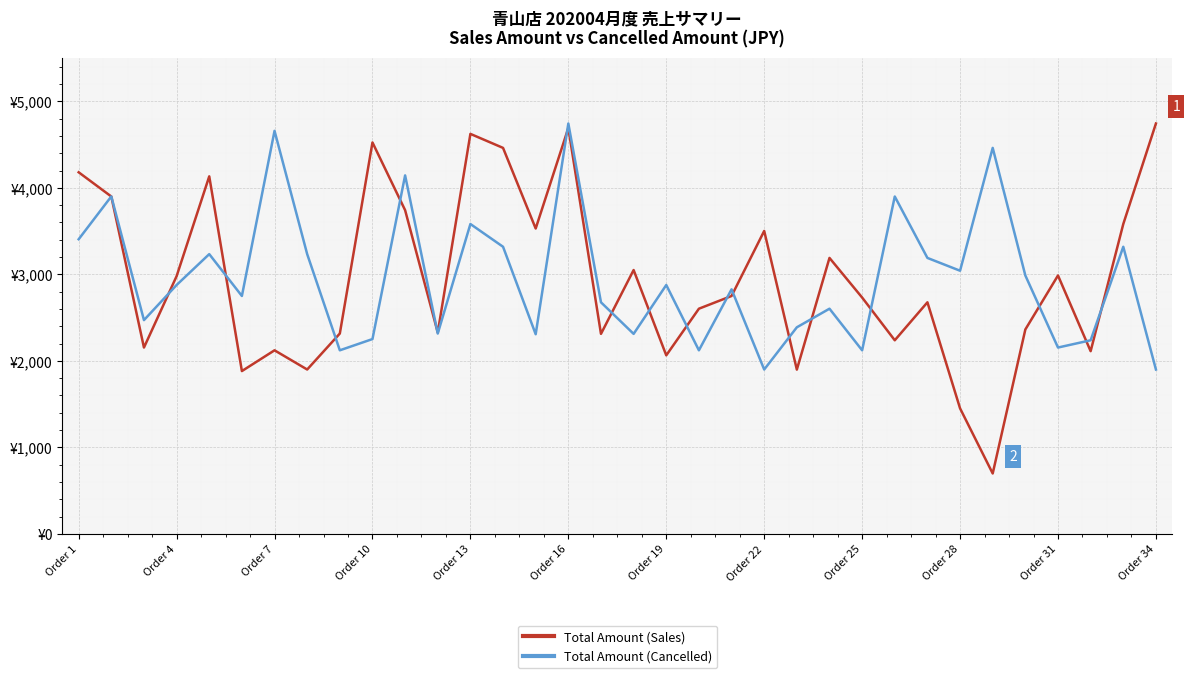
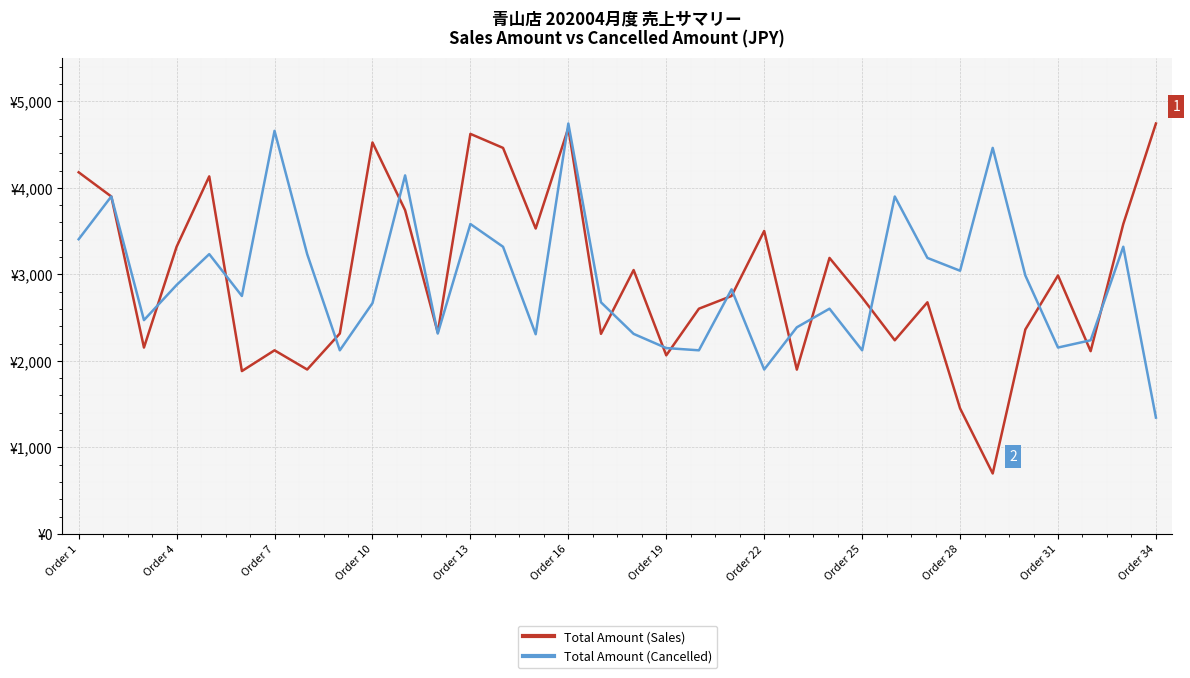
Total Amount (Sales), Order 4: ¥3,000 -> ¥3,300
Total Amount (Cancelled), Order 10: ¥2,300 -> ¥2,700
Total Amount (Cancelled), Order 19: ¥2,900 -> ¥2,100
Total Amount (Cancelled), Order 34: ¥1,900 -> ¥1,300
